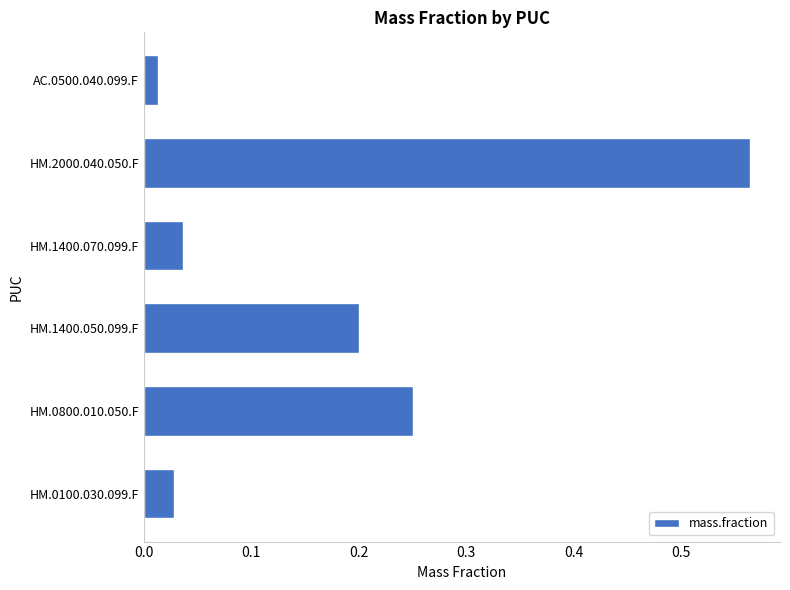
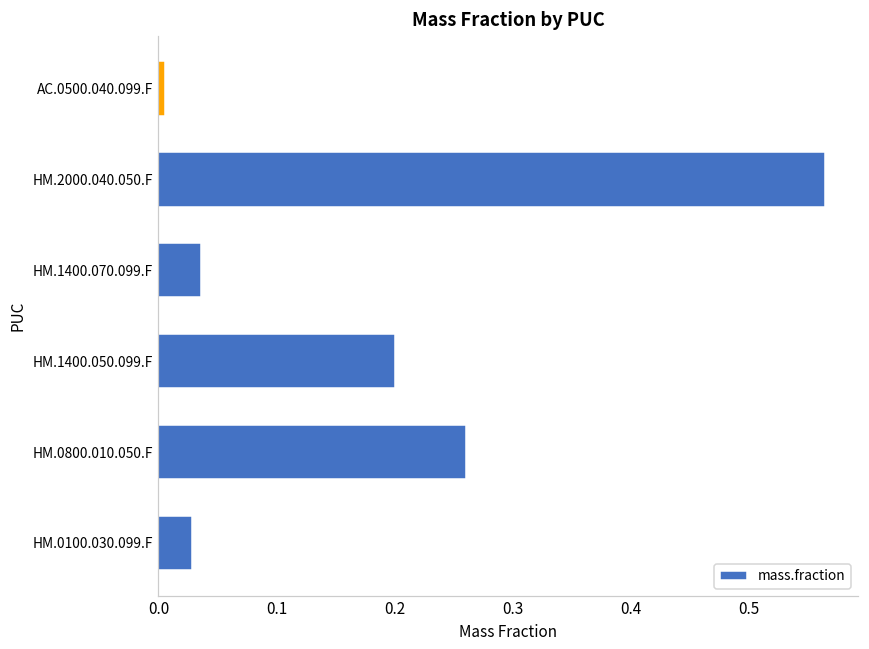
AC.0500.040.099.F: 0.013 -> 0.005
HM.0800.010.050.F: 0.25 -> 0.26
